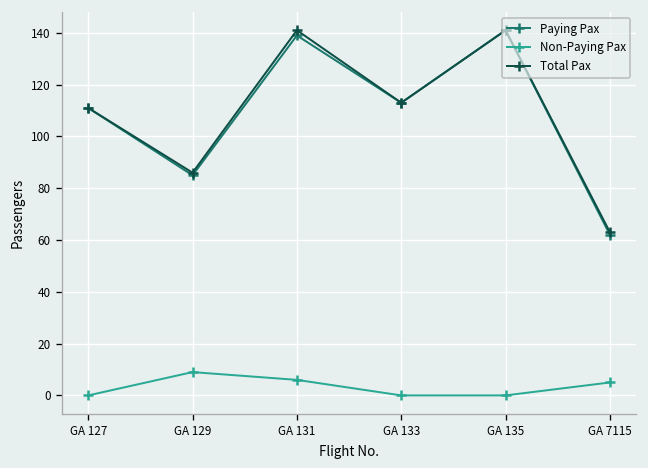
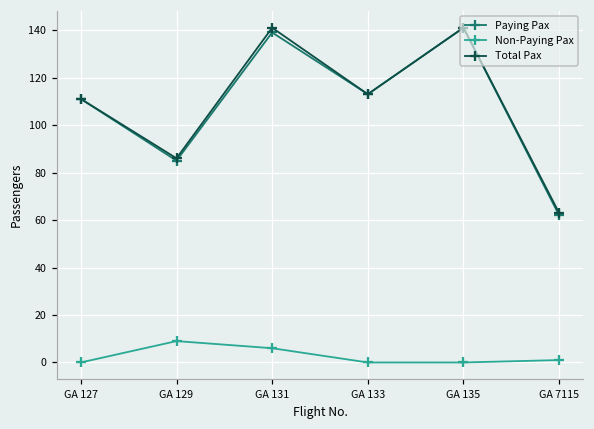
Non-Paying Pax, GA 7115: 5 -> 1
